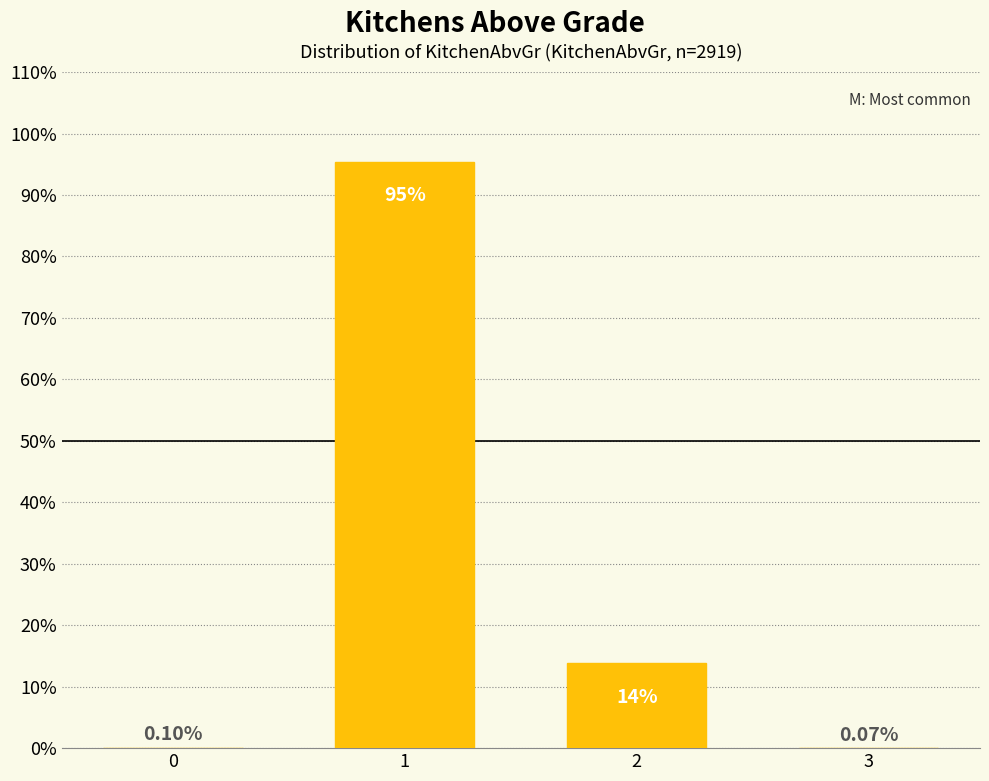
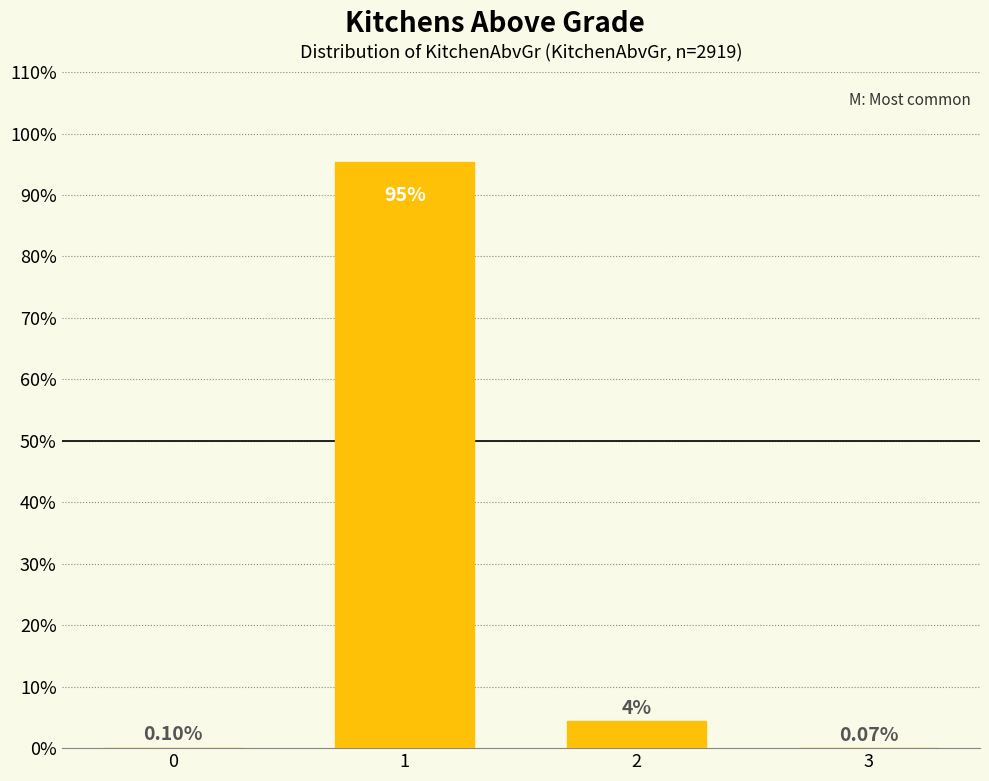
2: 14% -> 4%
